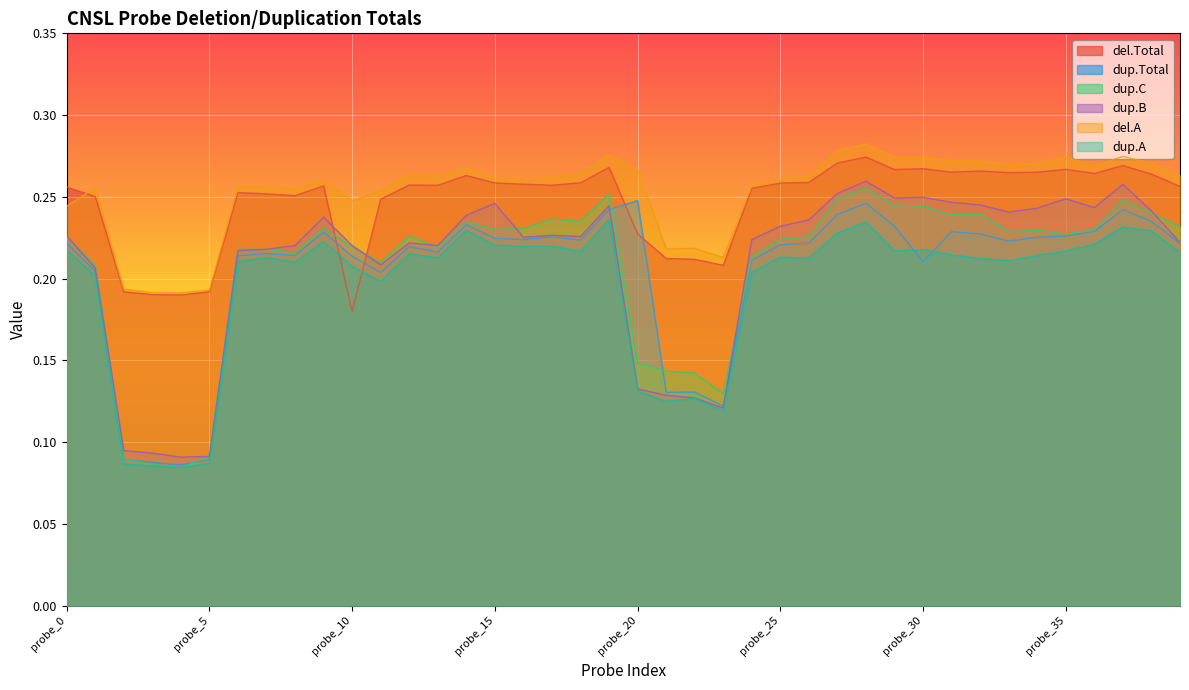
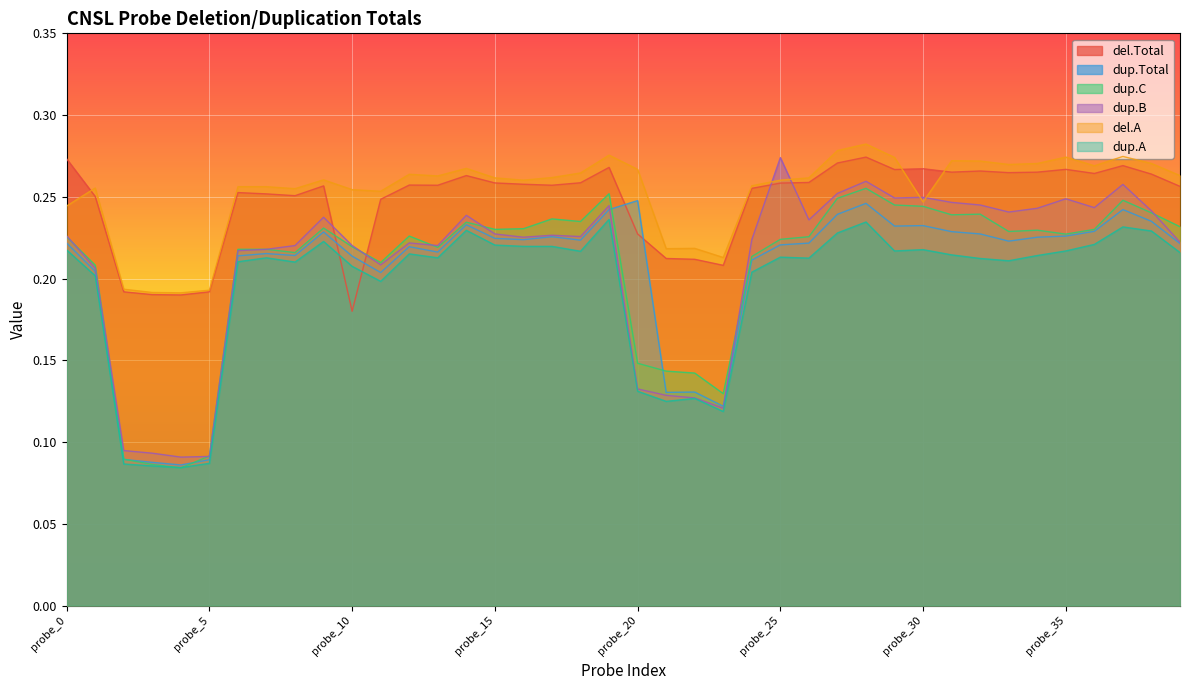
del.Total, probe_0: 0.256 -> 0.273
del.A, probe_10: 0.248 -> 0.254
dup.B, probe_15: 0.246 -> 0.227
dup.B, probe_25: 0.232 -> 0.274
dup.Total, probe_30: 0.210 -> 0.232
del.A, probe_30: 0.274 -> 0.247
